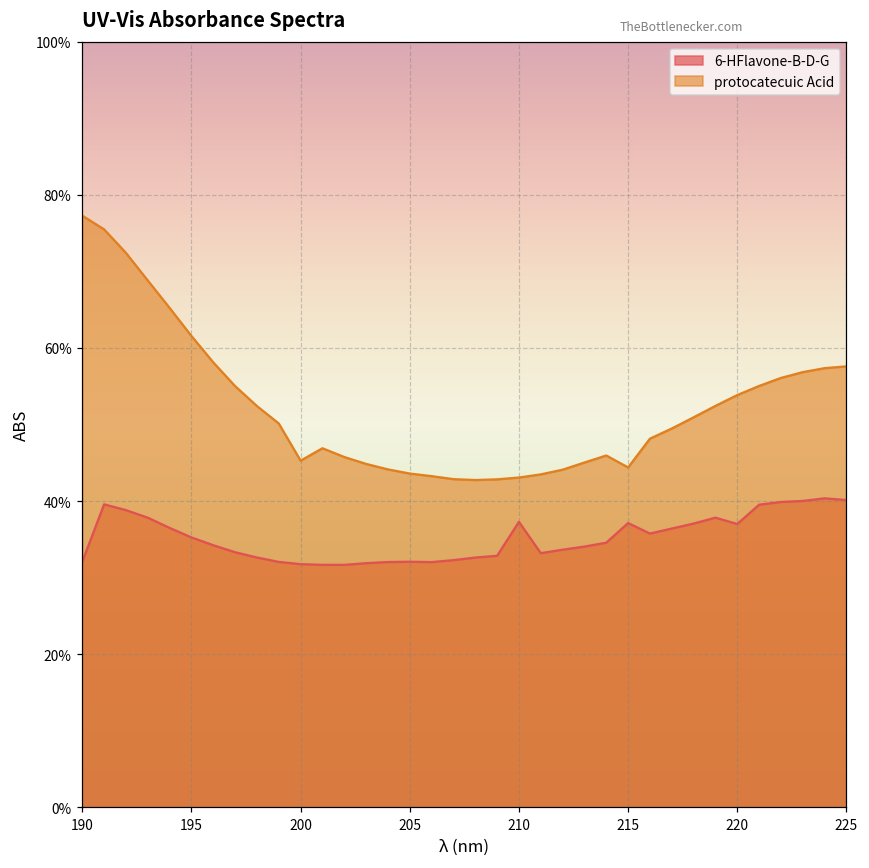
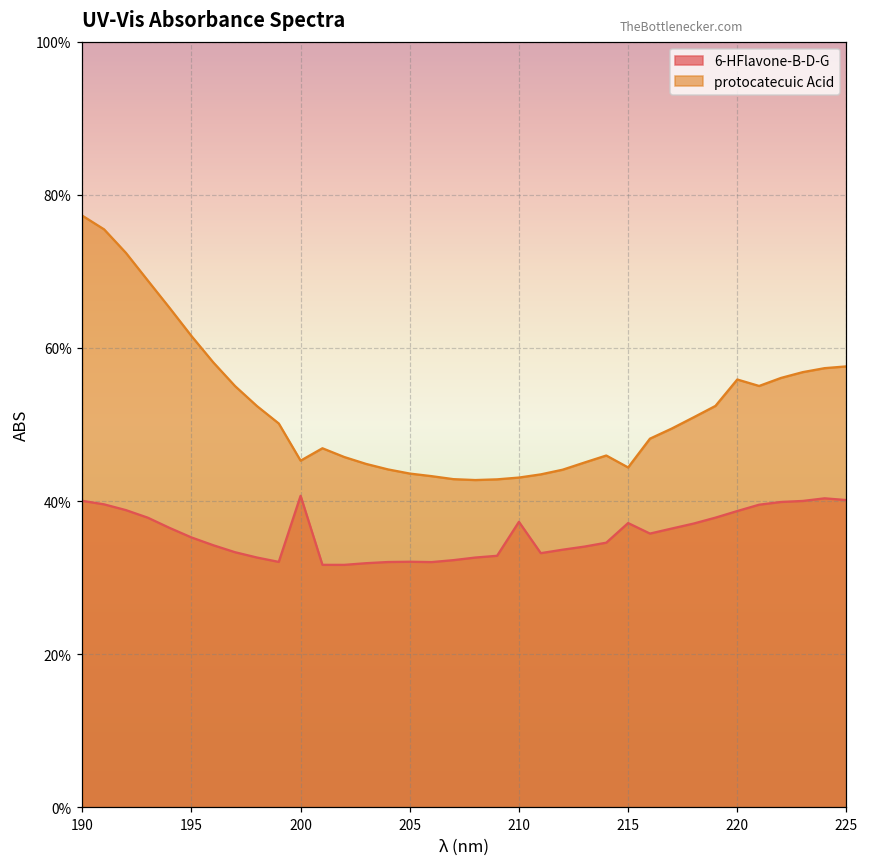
6-HFlavone-B-D-G, 190: 32% -> 40%
6-HFlavone-B-D-G, 200: 32% -> 41%
6-HFlavone-B-D-G, 220: 37% -> 39%
protocatecuic Acid, 220: 54% -> 56%
